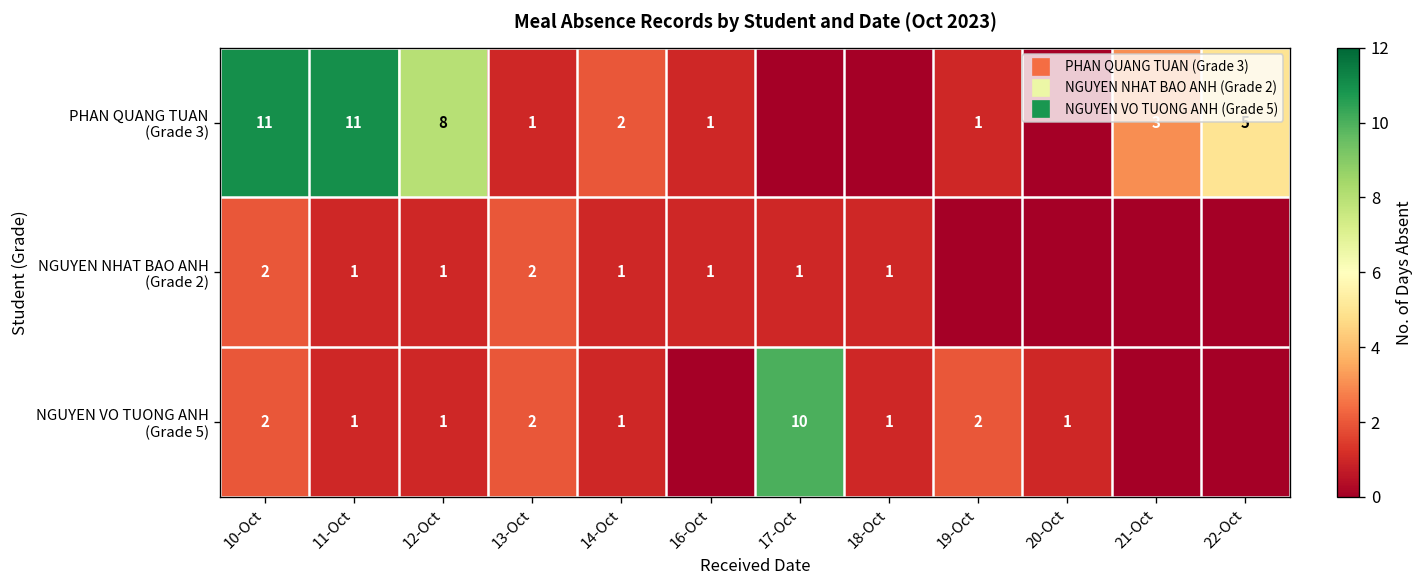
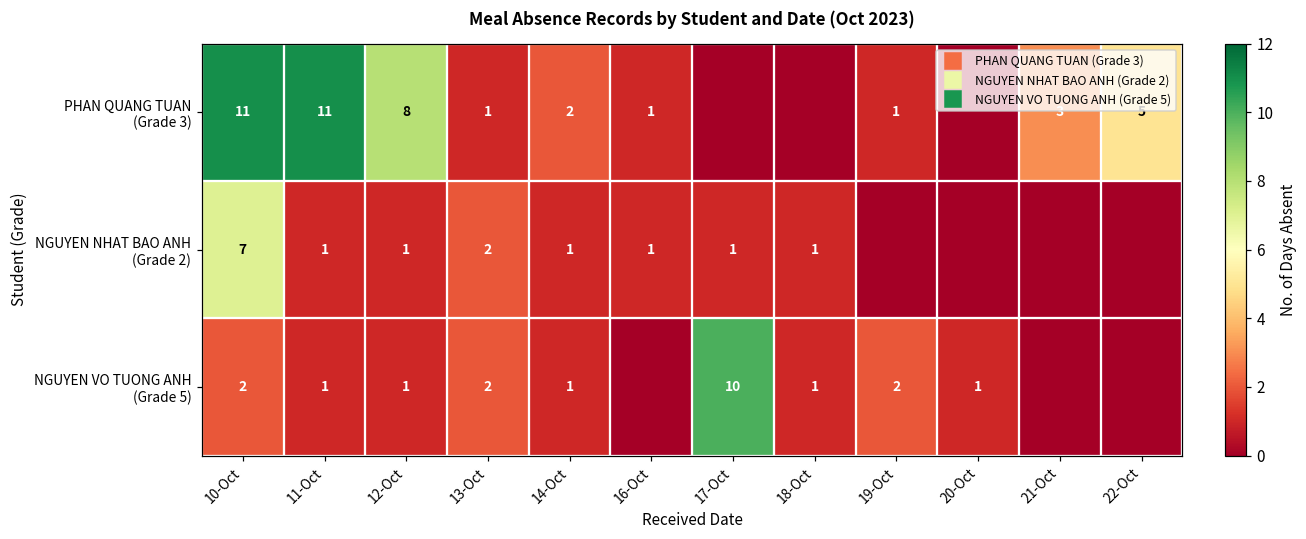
NGUYEN NHAT BAO ANH (Grade 2), 10-Oct: 2 -> 7
